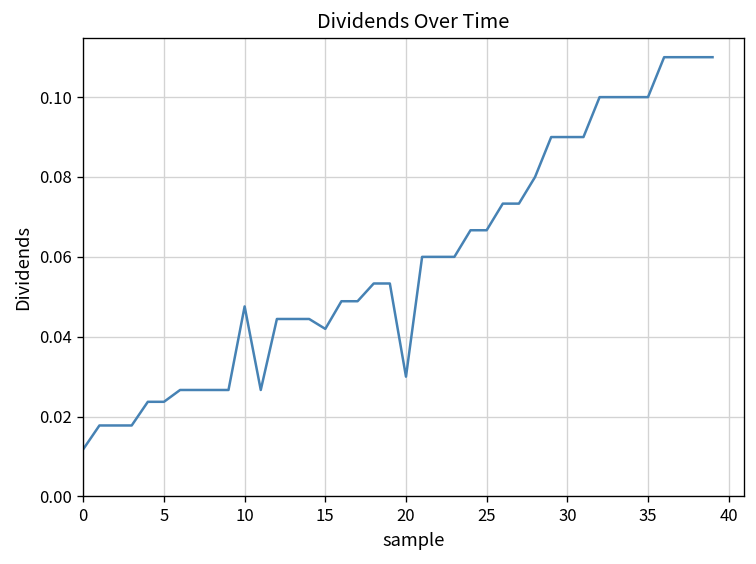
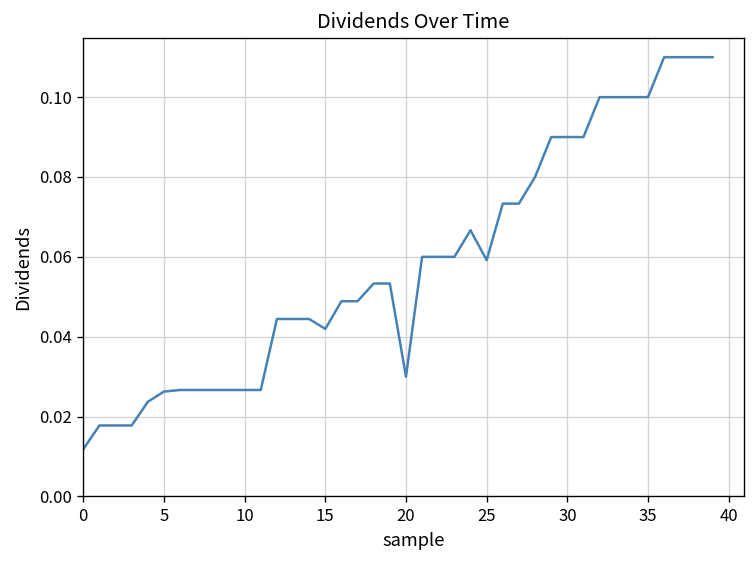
5: 0.024 -> 0.026
10: 0.048 -> 0.027
25: 0.067 -> 0.059
